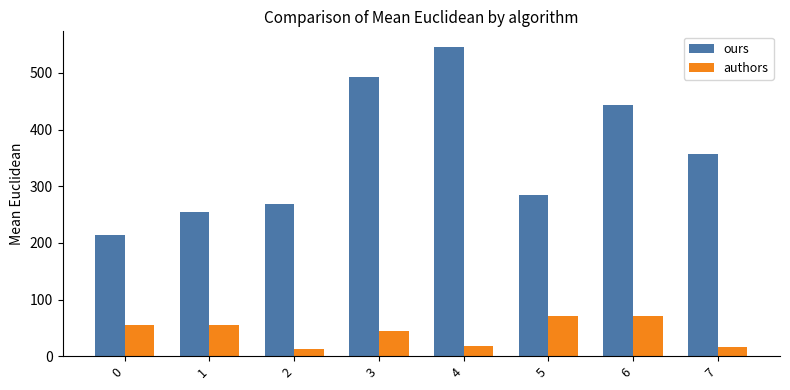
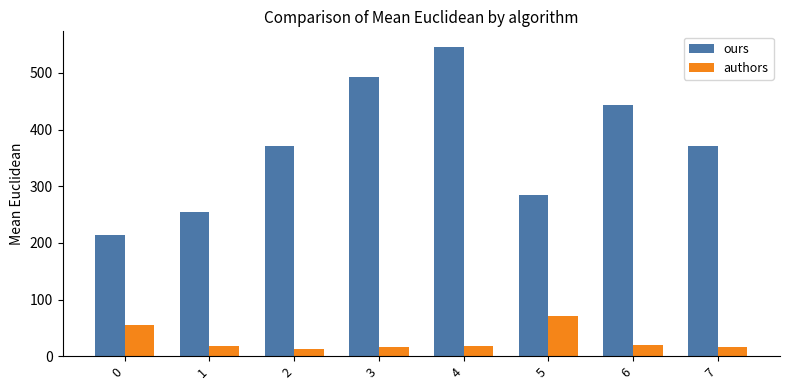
authors, 1: 50 -> 20
ours, 2: 270 -> 370
authors, 3: 40 -> 20
authors, 6: 70 -> 20
ours, 7: 360 -> 370
